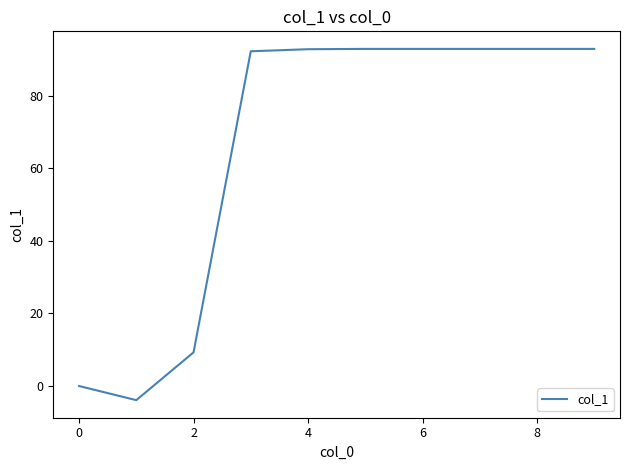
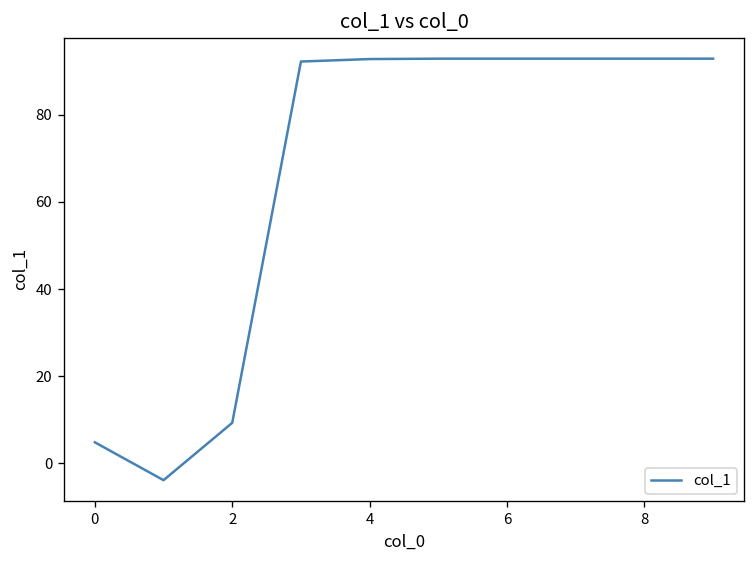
0: 0 -> 5
